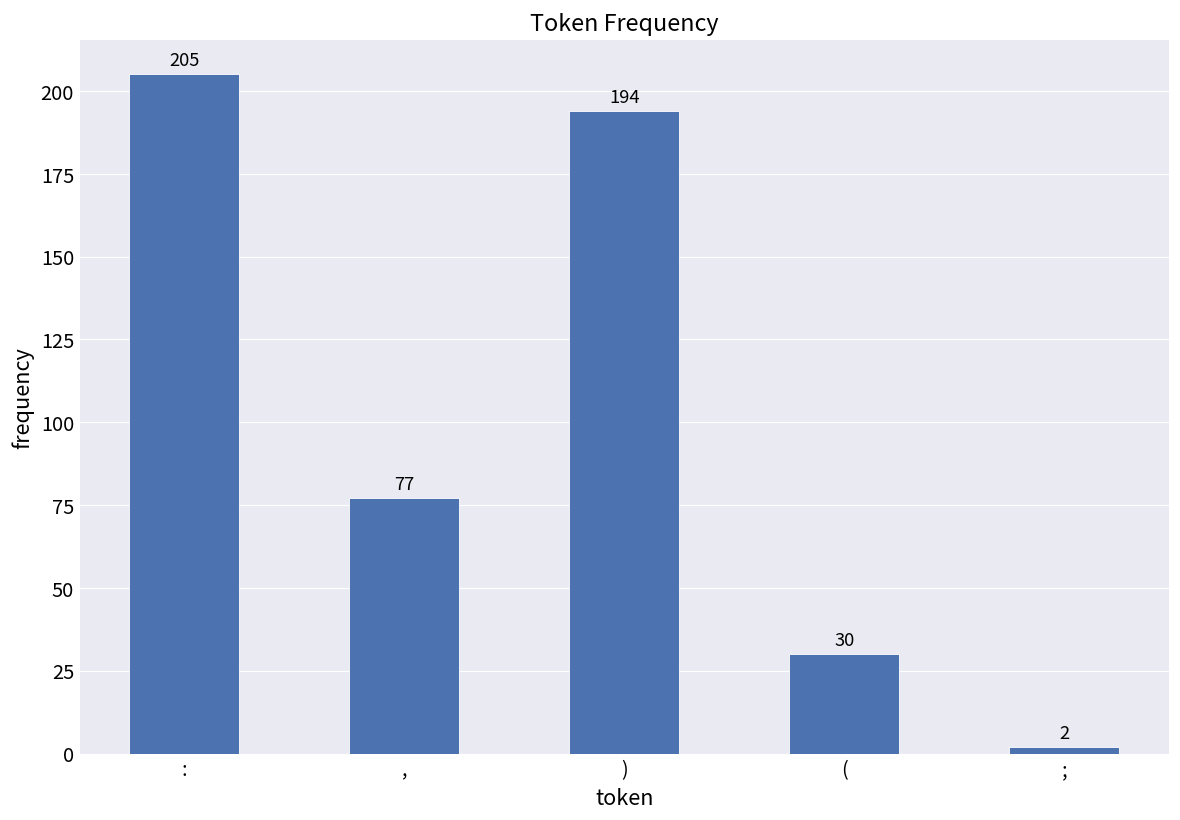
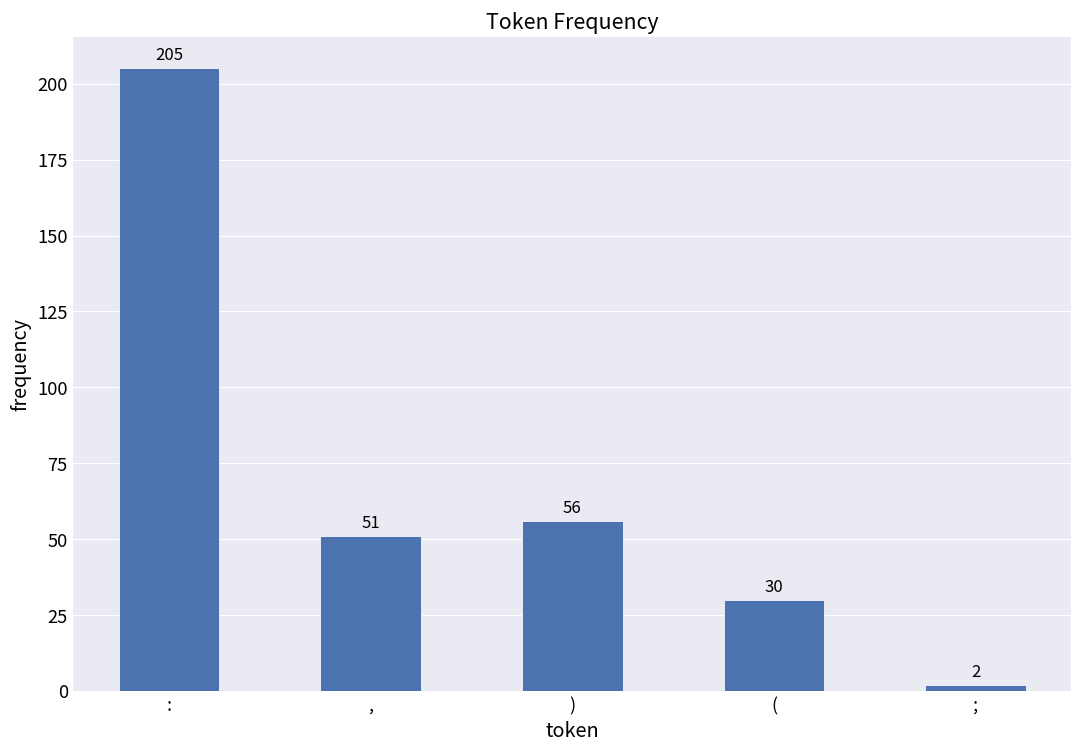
,: 77 -> 51
): 194 -> 56
